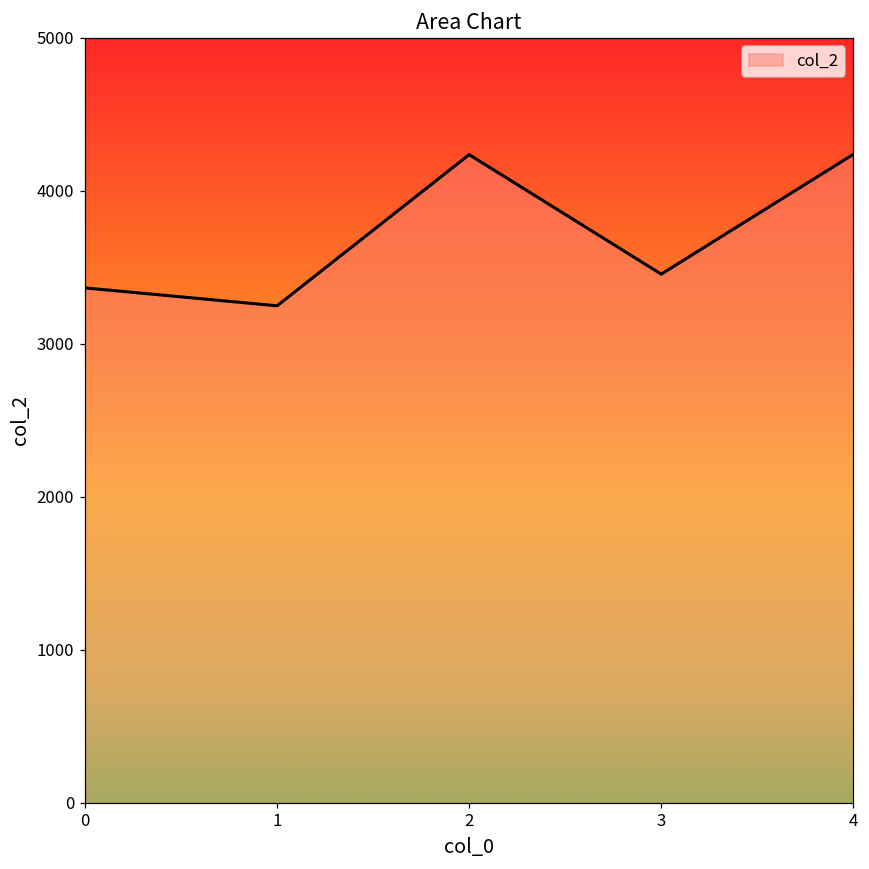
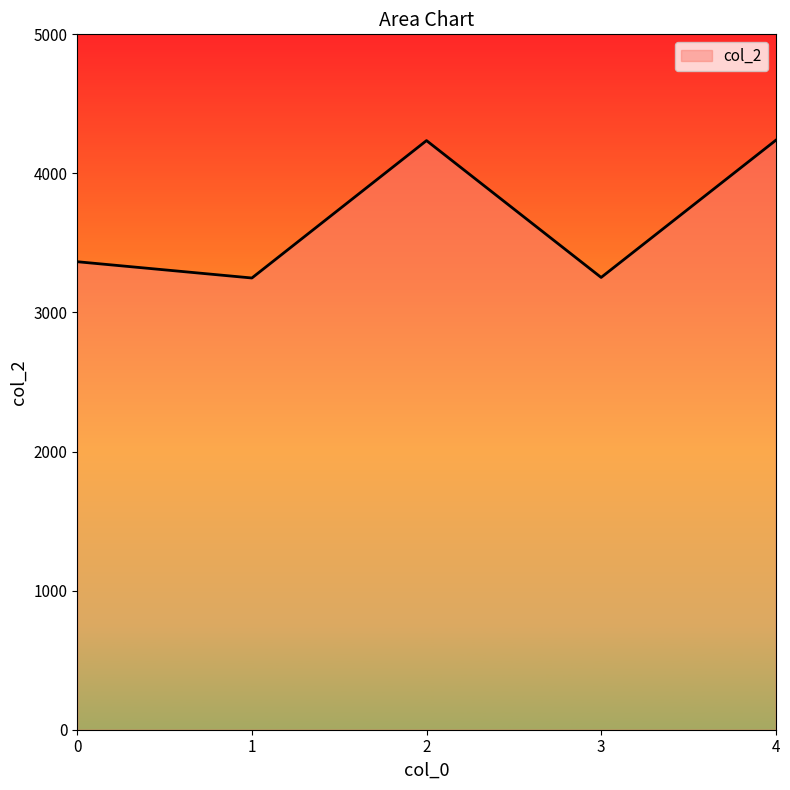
3: 3460 -> 3250
